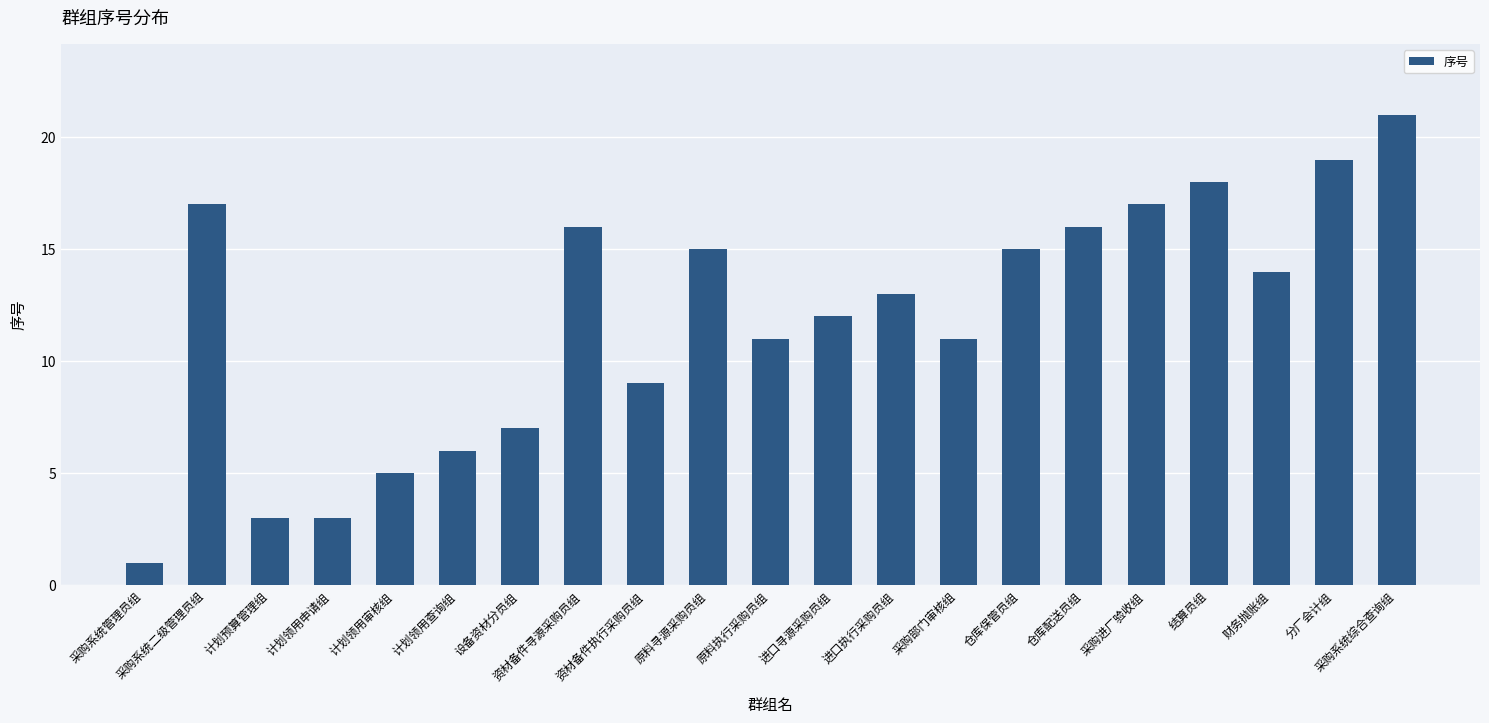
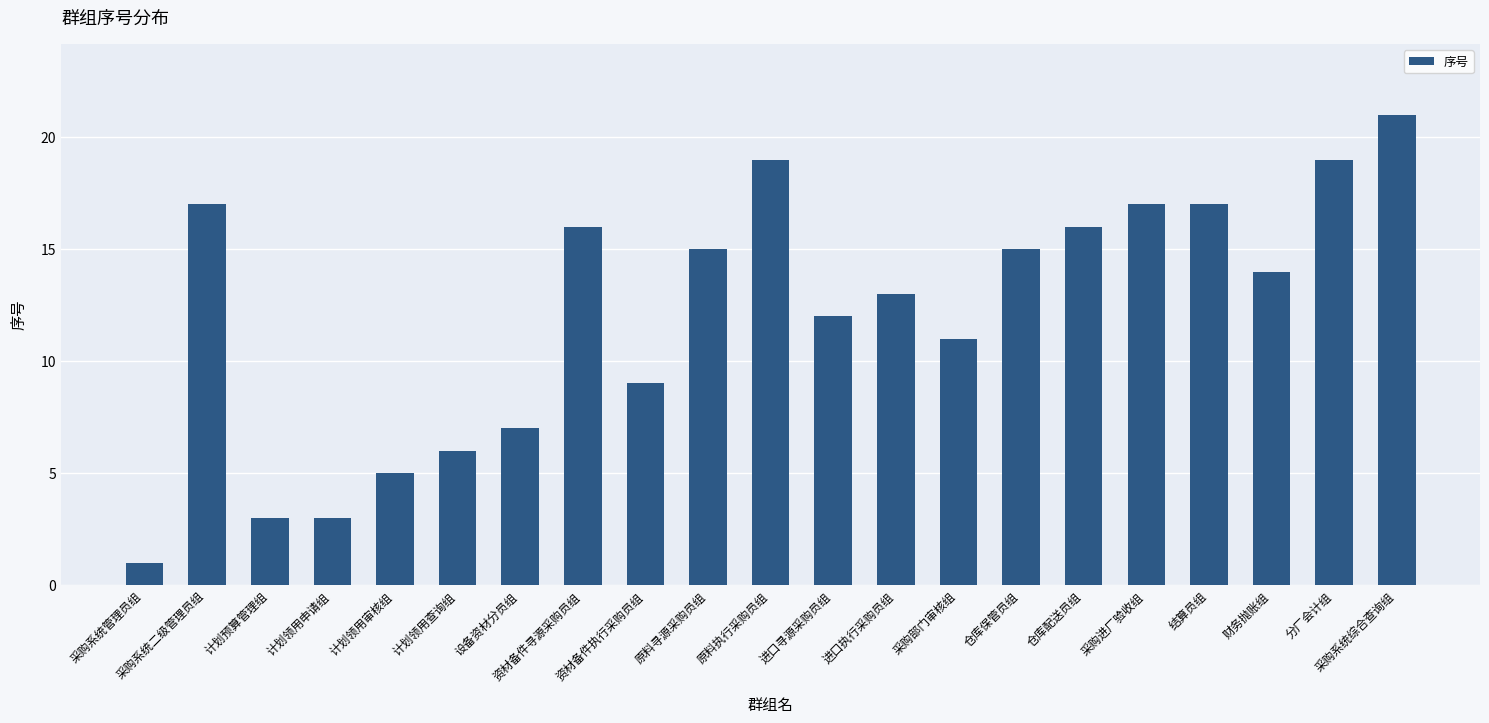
原料执行采购员组: 11 -> 19
结算员组: 18 -> 17
